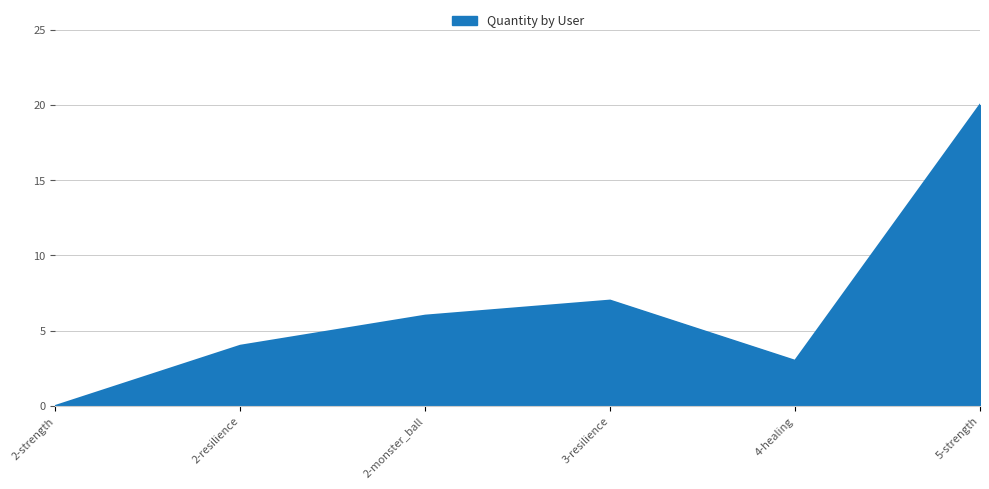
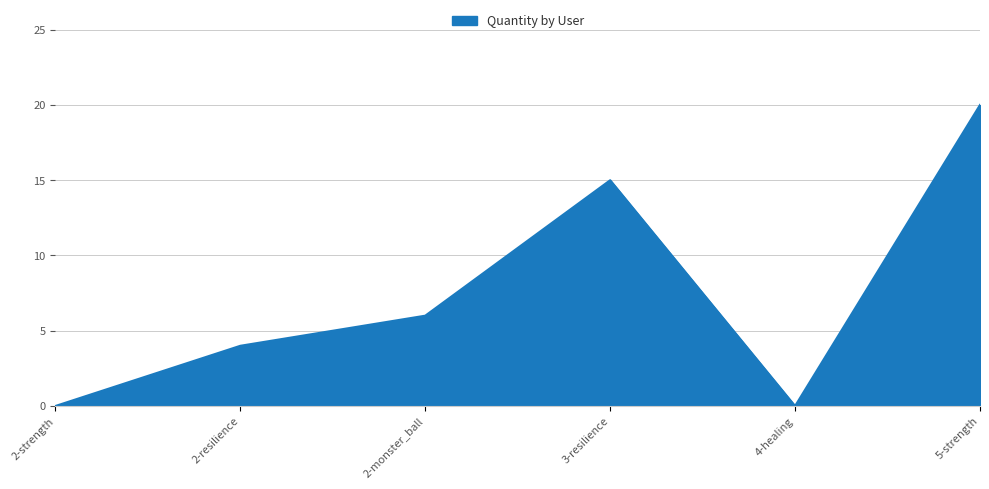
3-resilience: 7 -> 15
4-healing: 3 -> 0
